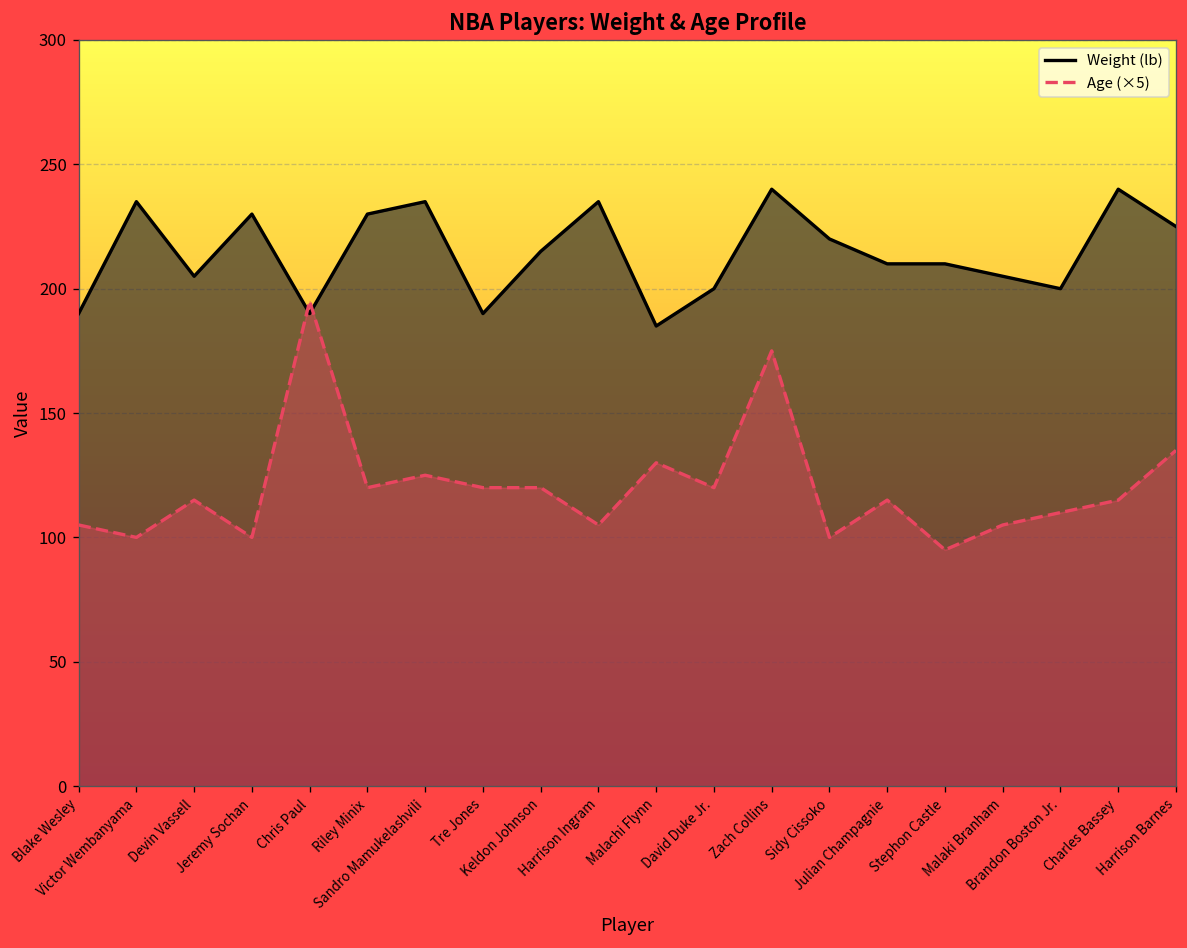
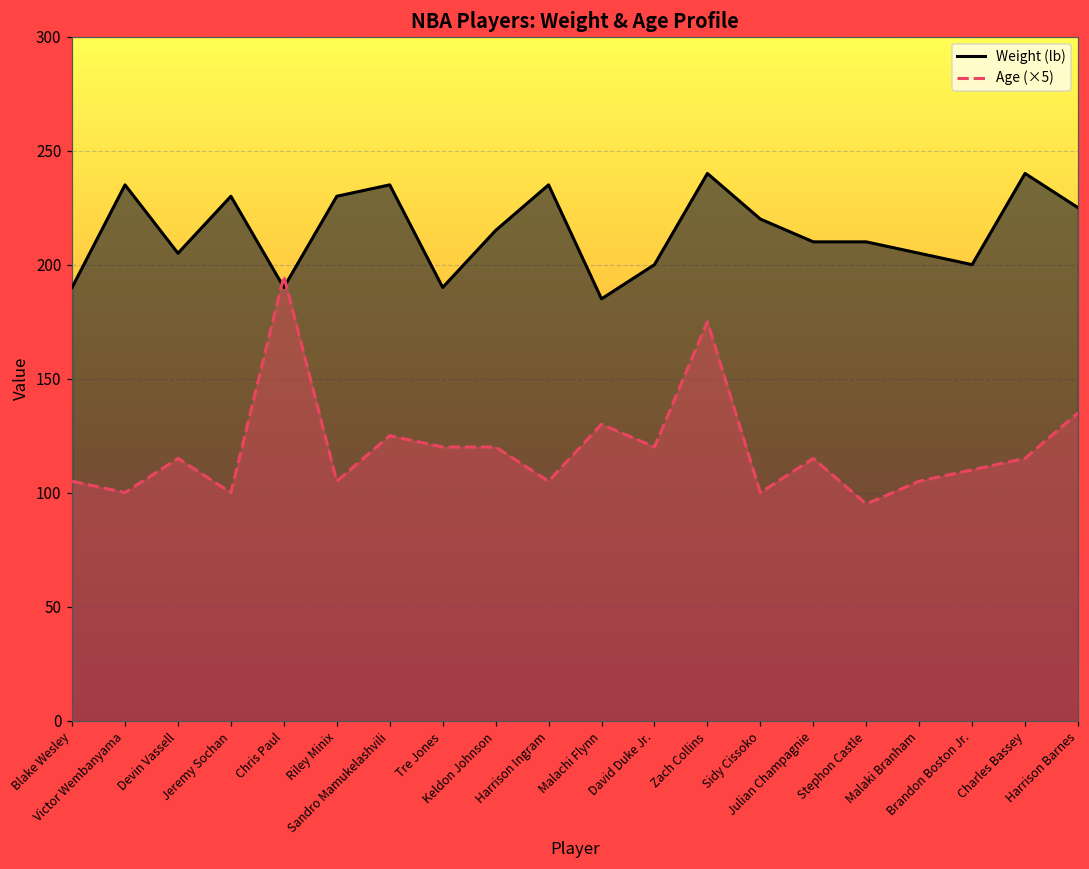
Age (×5), Riley Minix: 120 -> 105
